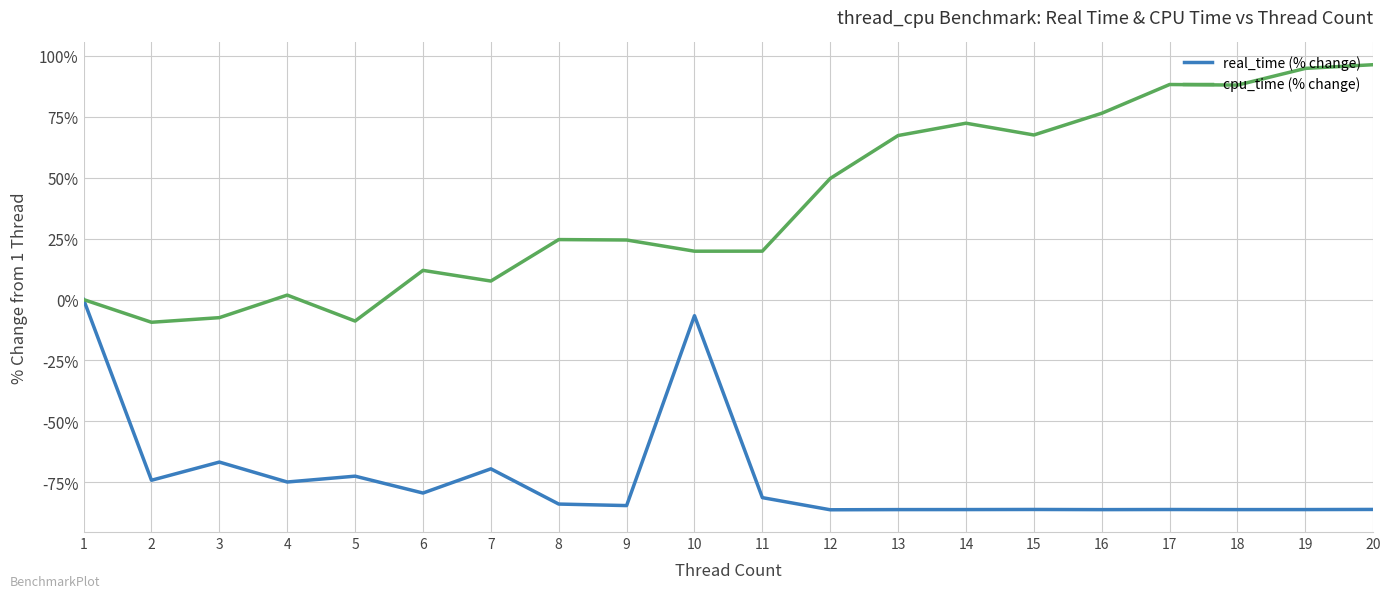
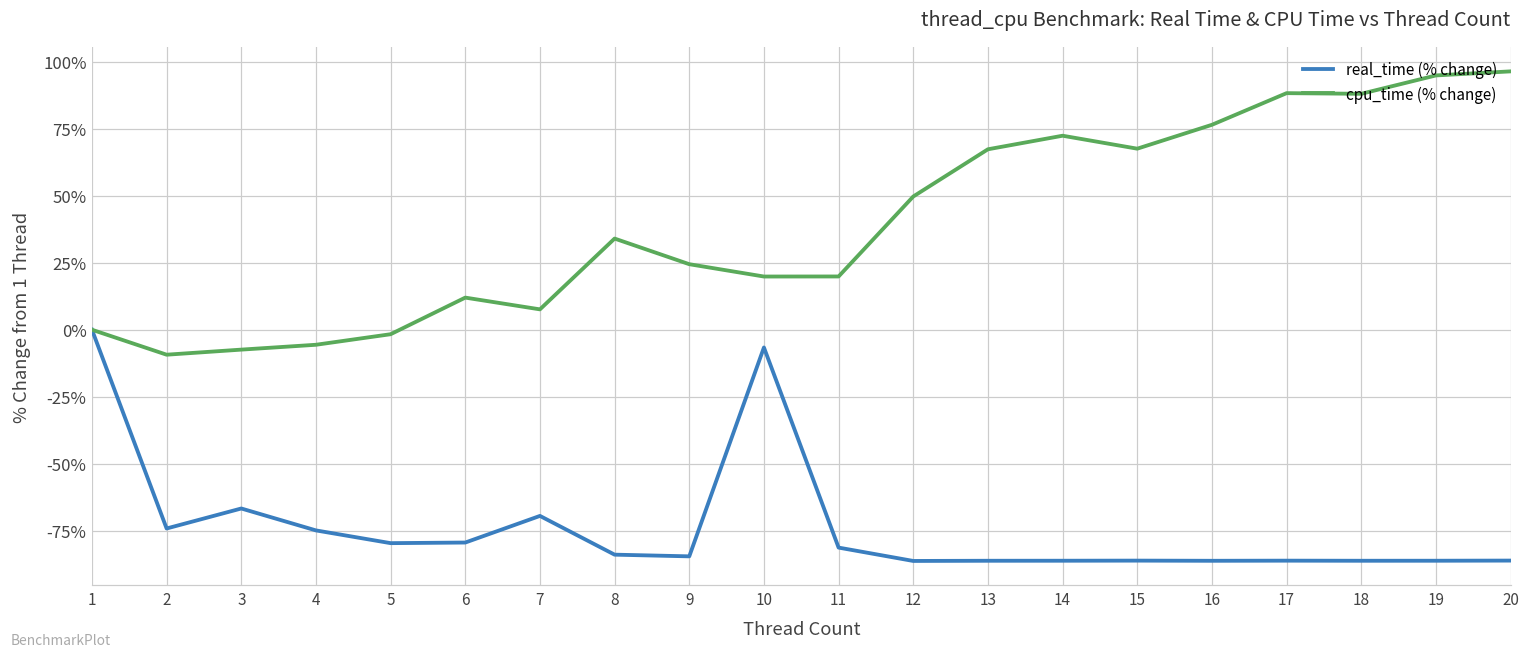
cpu_time (% change), 4: 2% -> -6%
real_time (% change), 5: -72% -> -80%
cpu_time (% change), 5: -9% -> -2%
cpu_time (% change), 8: 25% -> 34%
